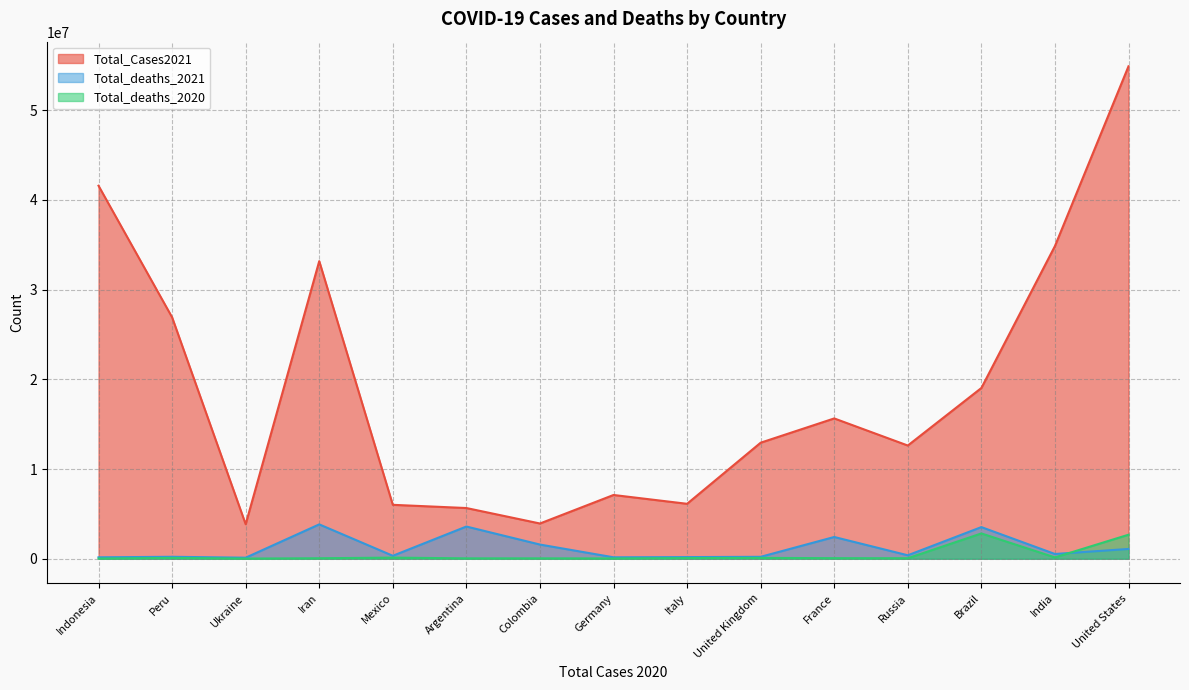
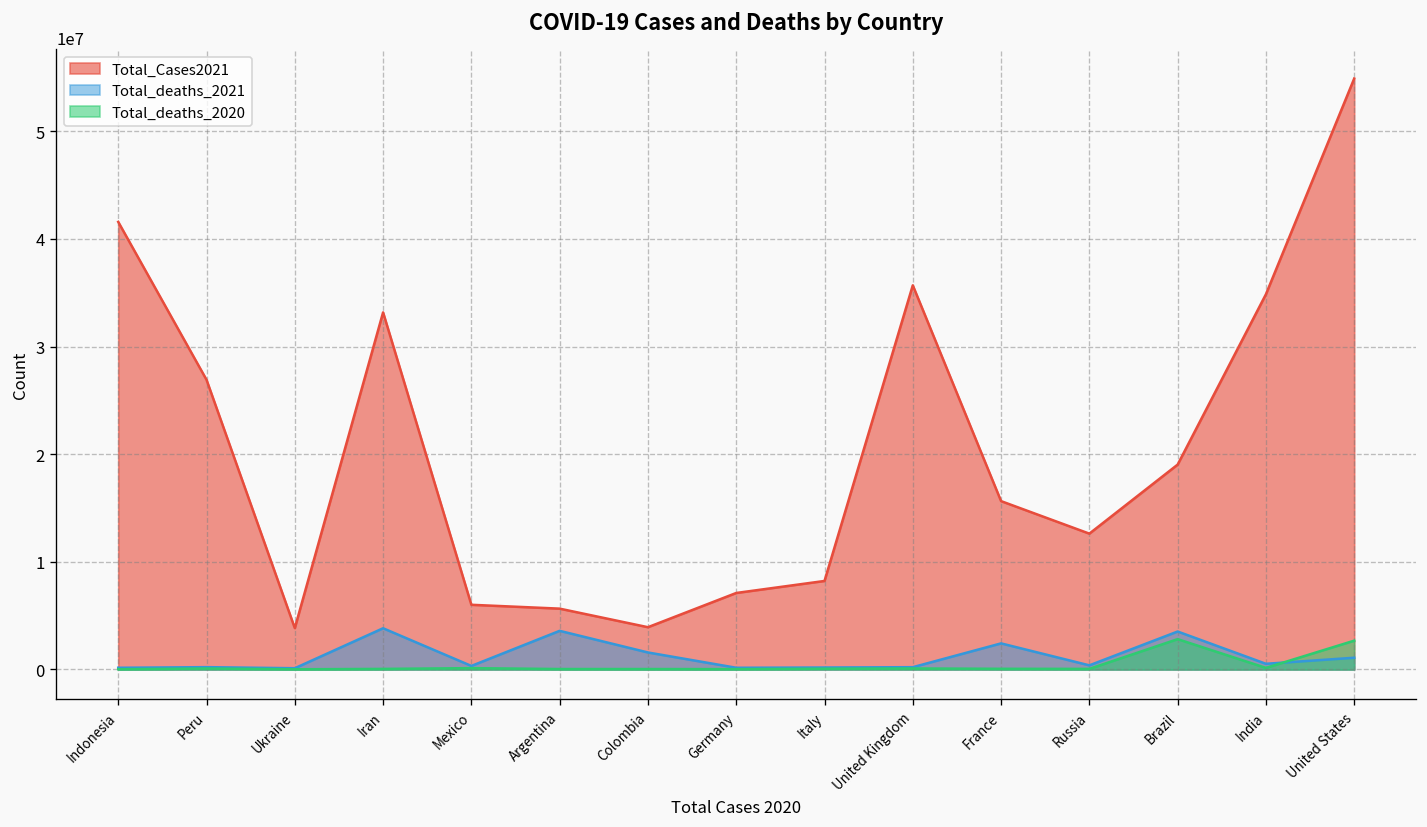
Total_Cases2021, Italy: 6000000 -> 8000000
Total_Cases2021, United Kingdom: 13000000 -> 36000000
